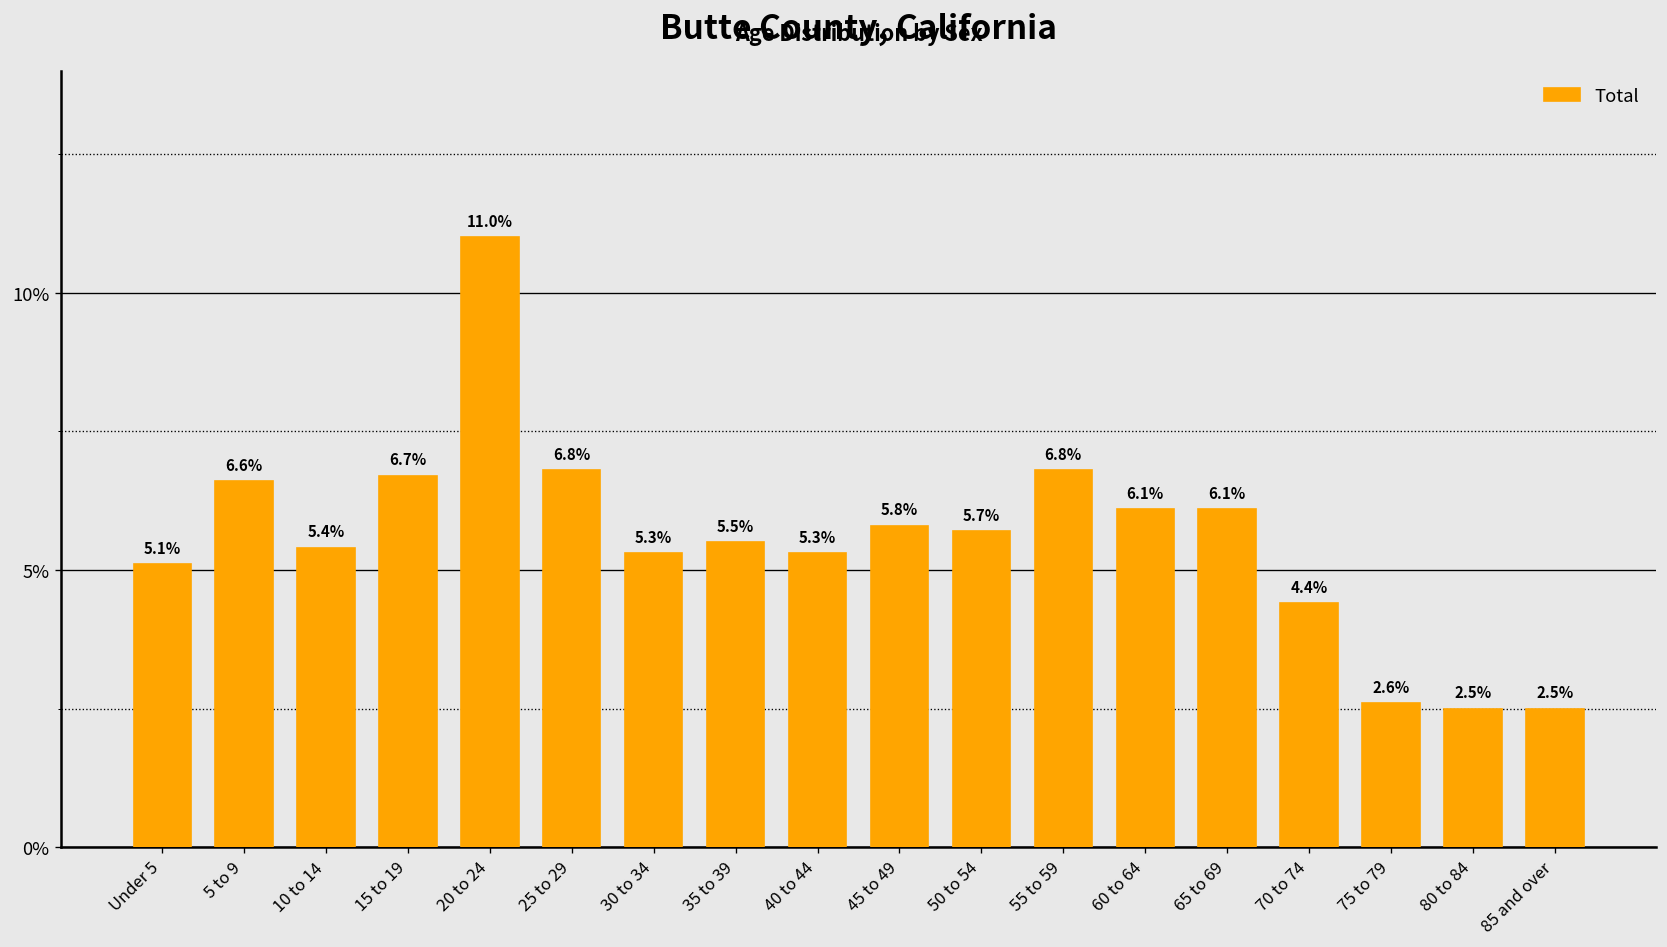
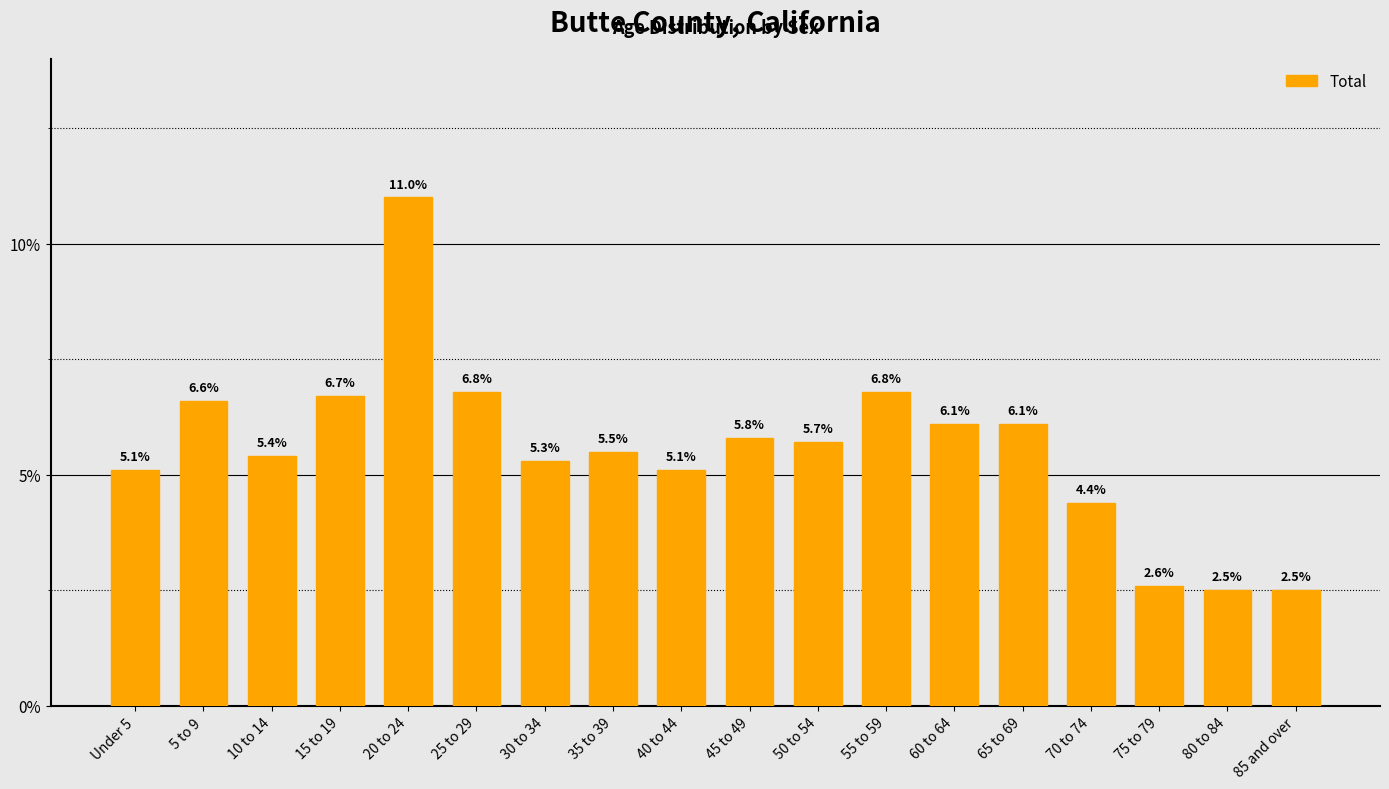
40 to 44: 5.3% -> 5.1%
